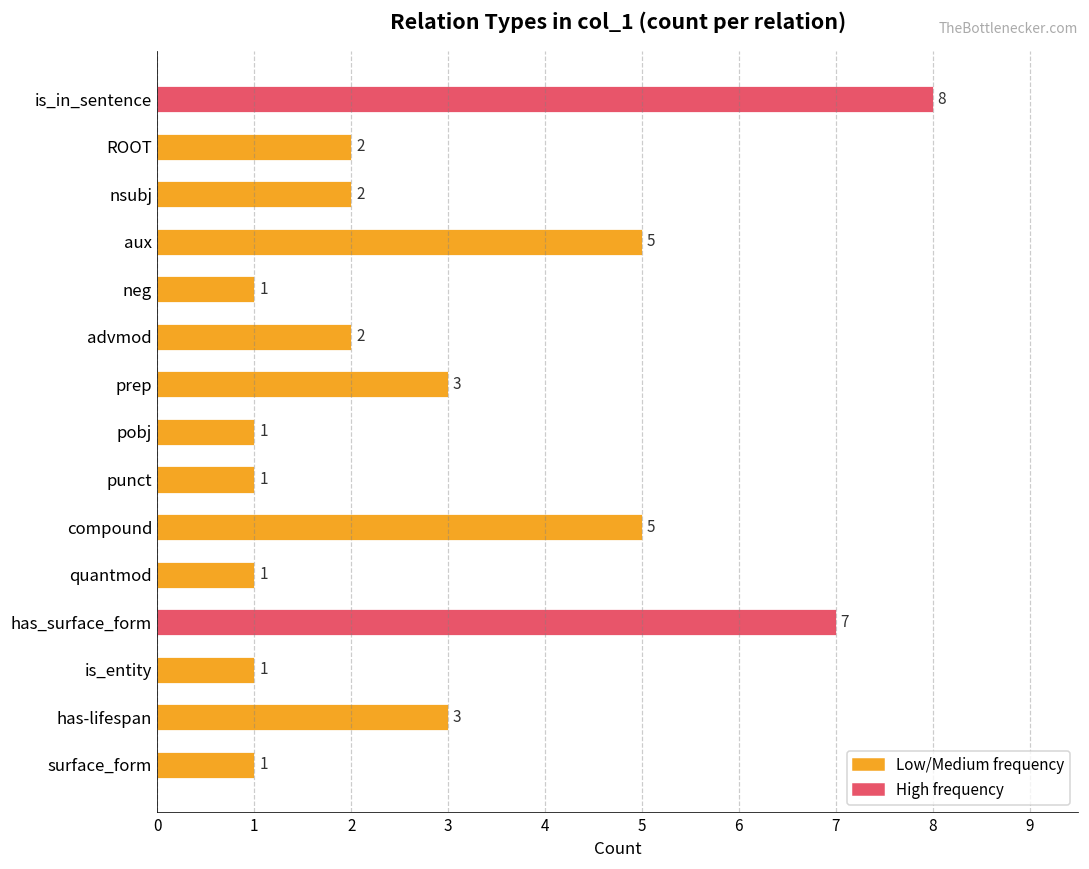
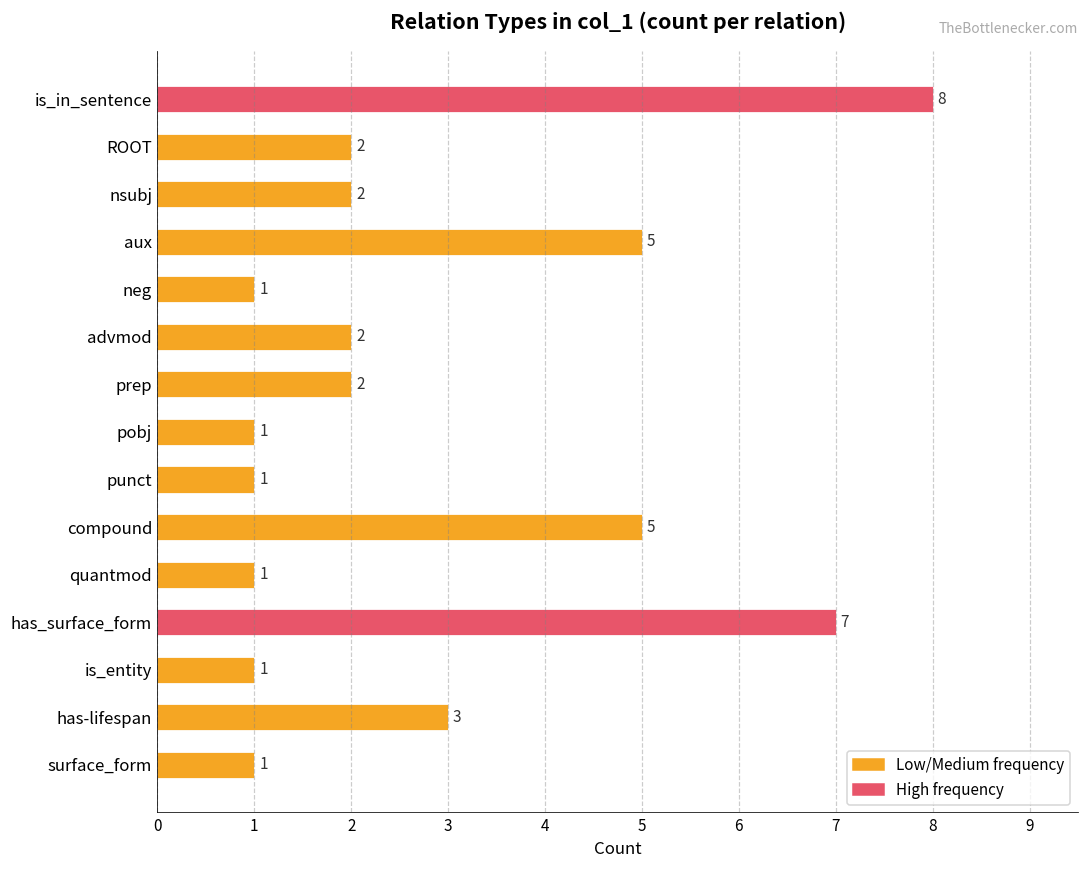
prep: 3 -> 2
